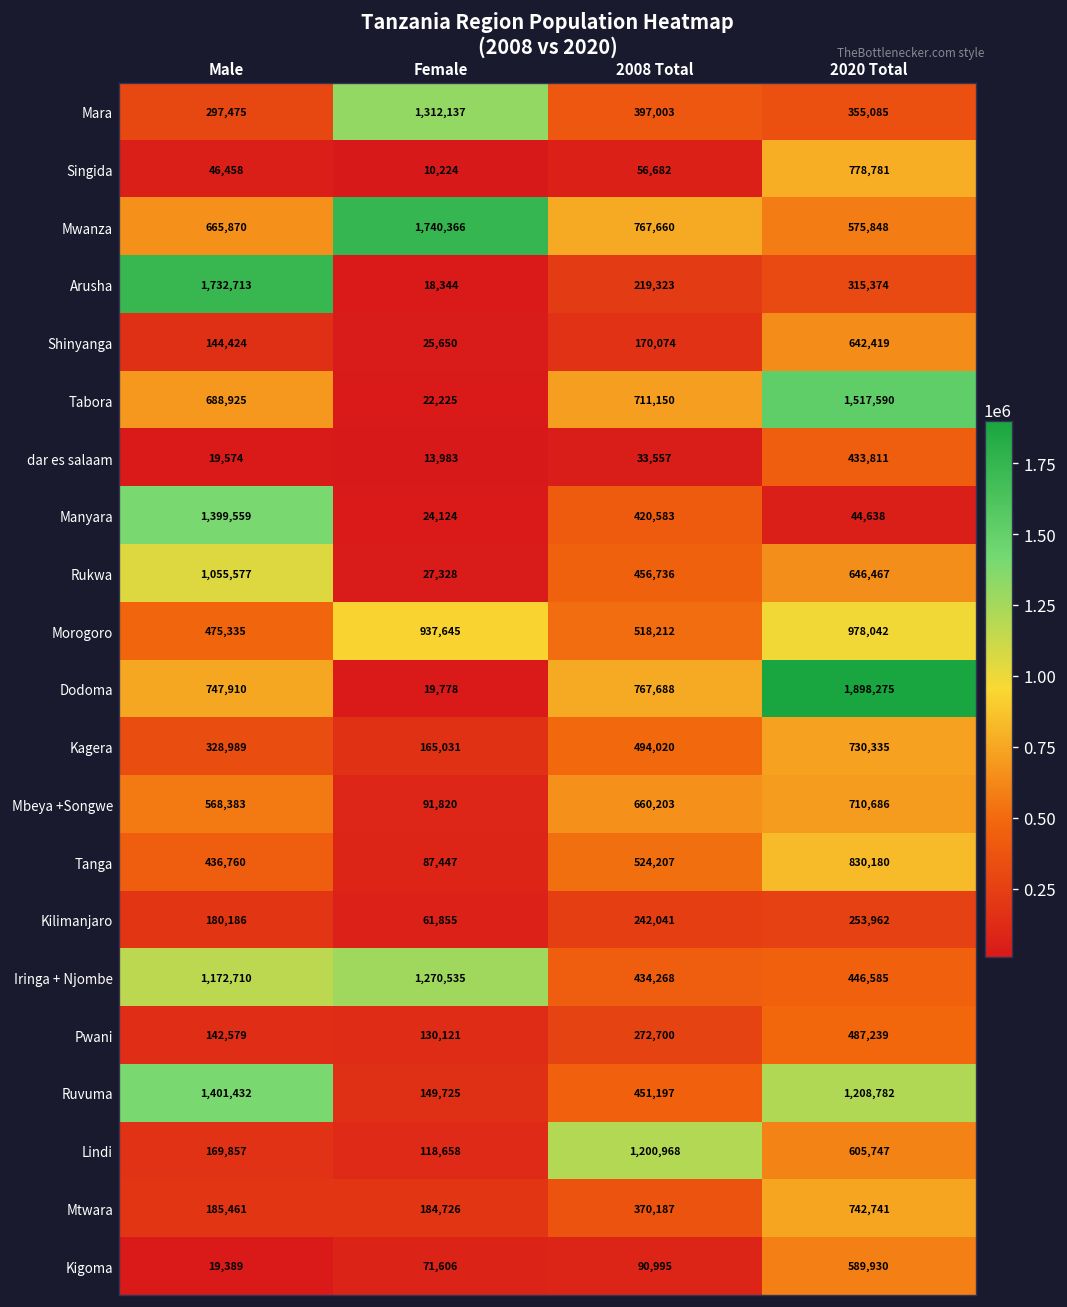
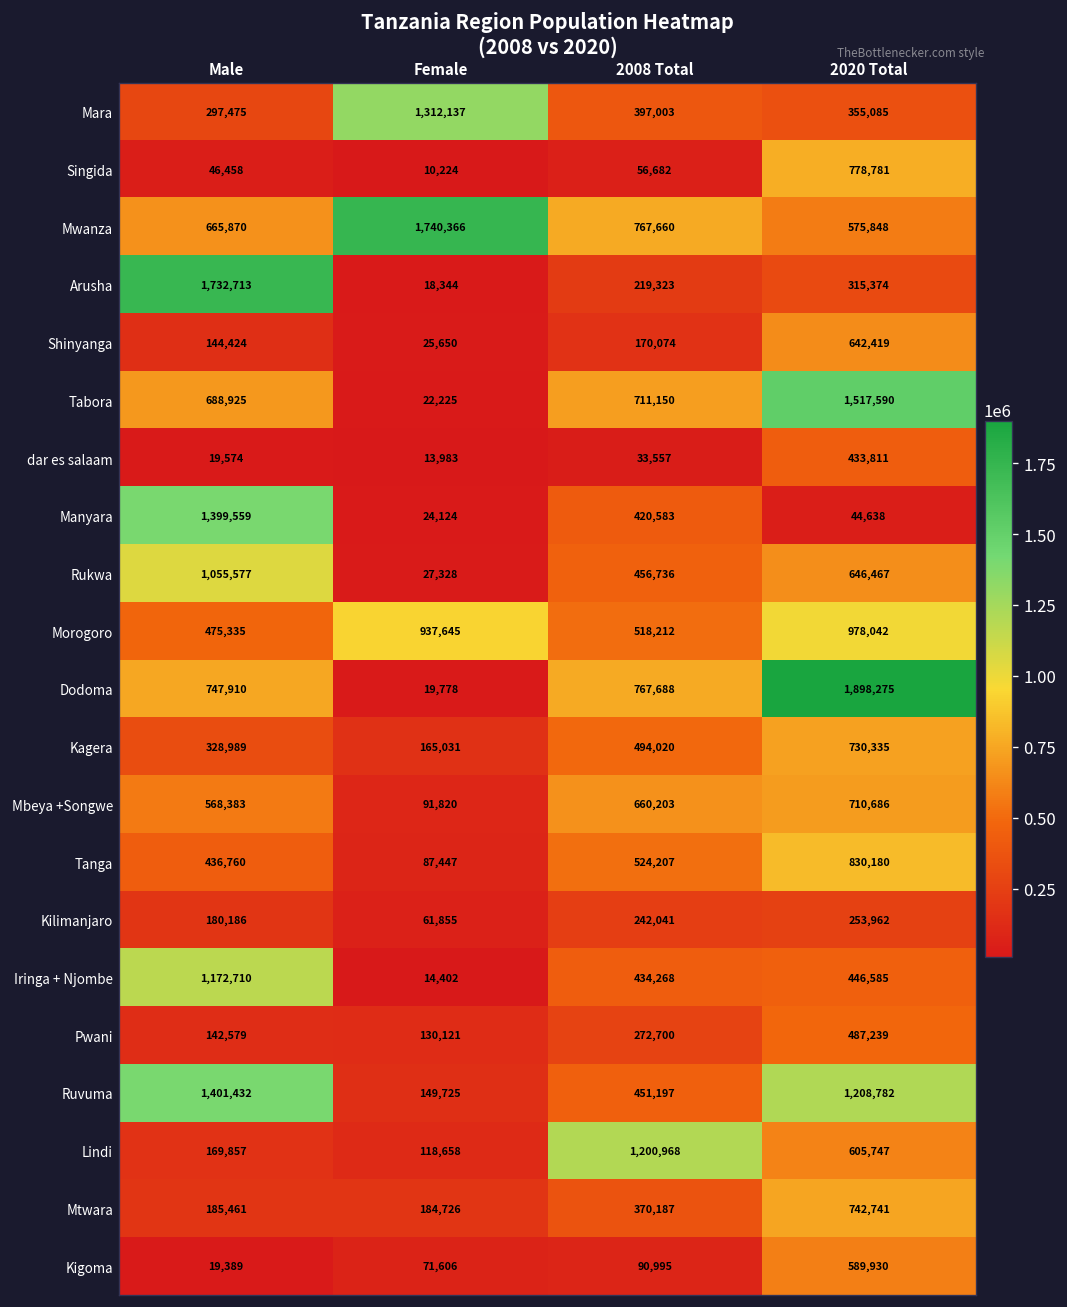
Iringa + Njombe, Female: 1,270,535 -> 14,402
